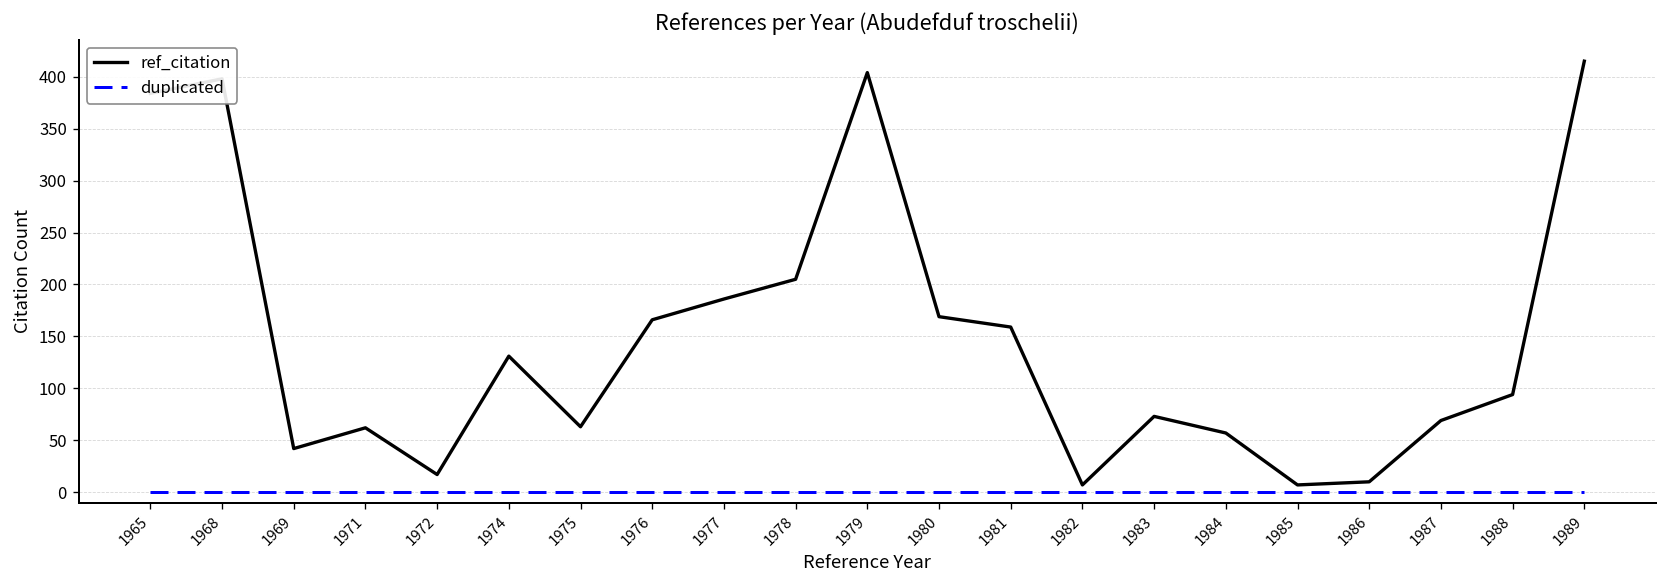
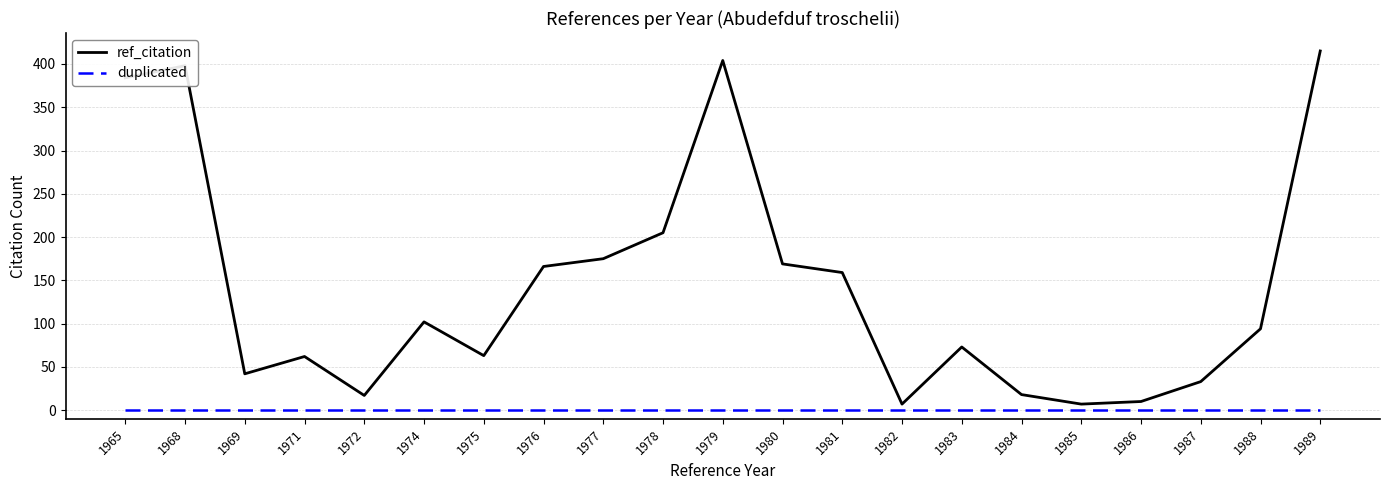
ref_citation, 1974: 130 -> 100
ref_citation, 1977: 190 -> 180
ref_citation, 1984: 60 -> 20
ref_citation, 1987: 70 -> 30
